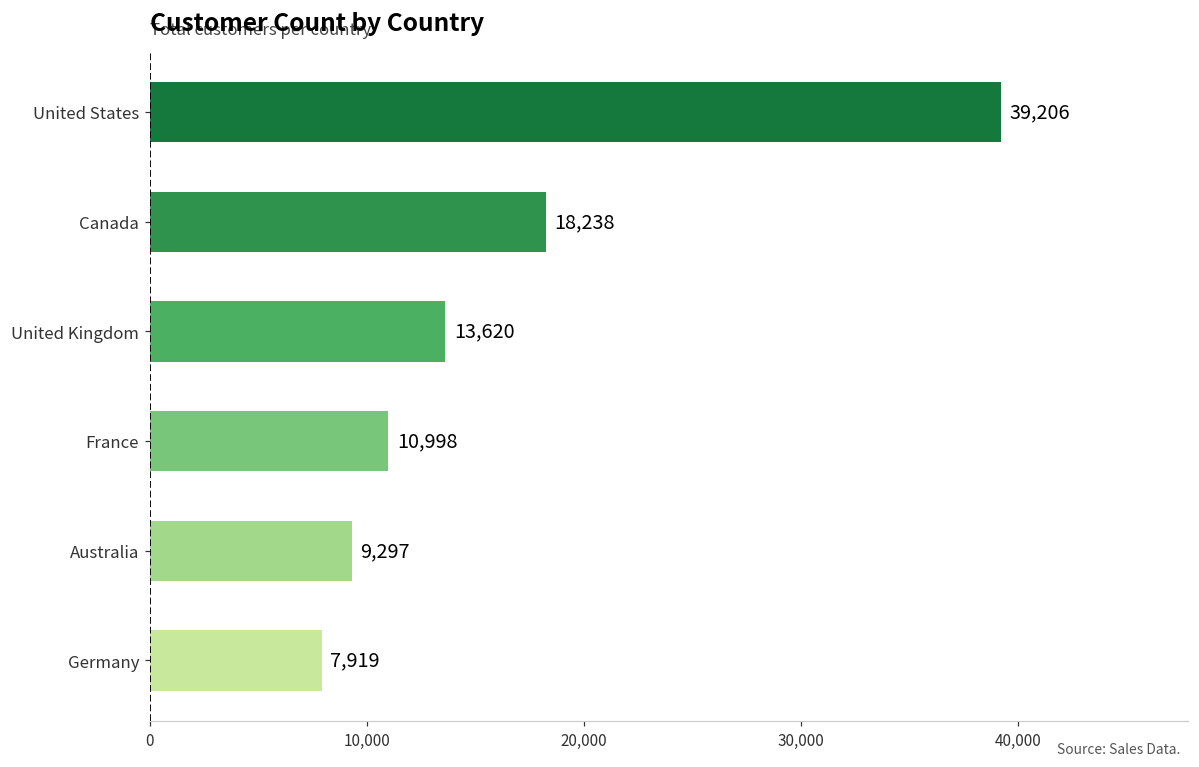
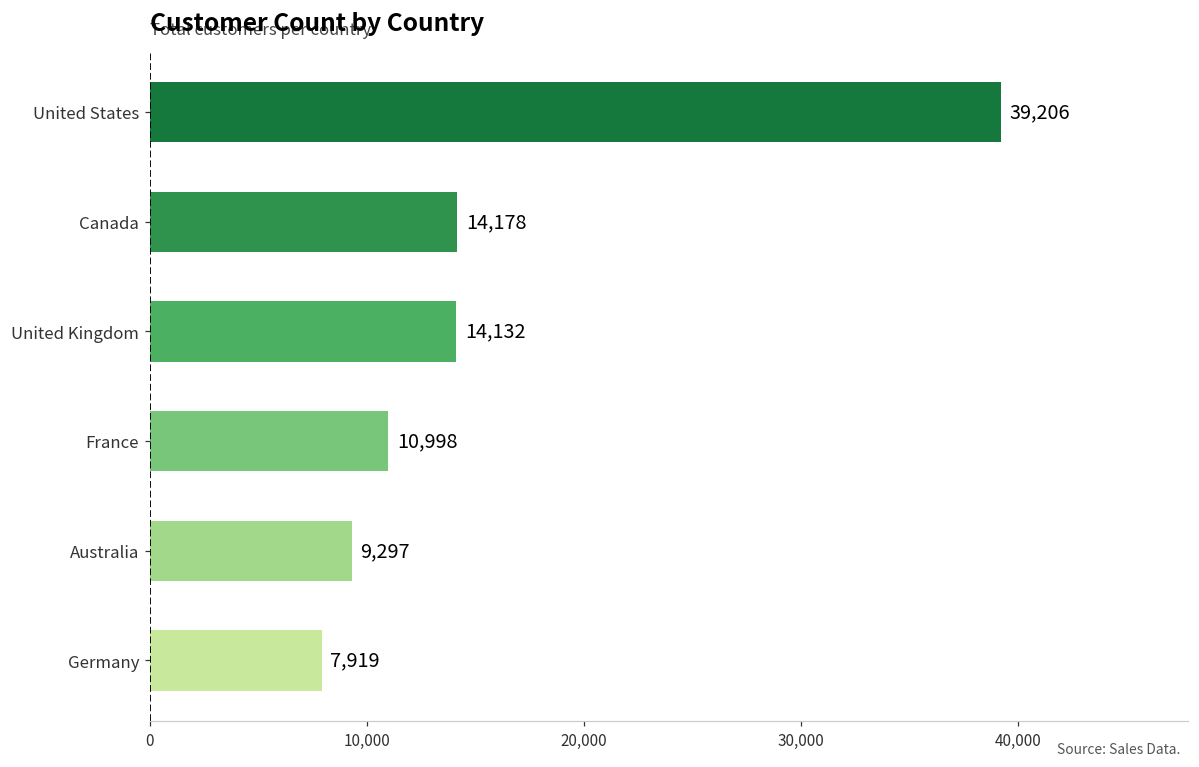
Canada: 18,238 -> 14,178
United Kingdom: 13,620 -> 14,132
